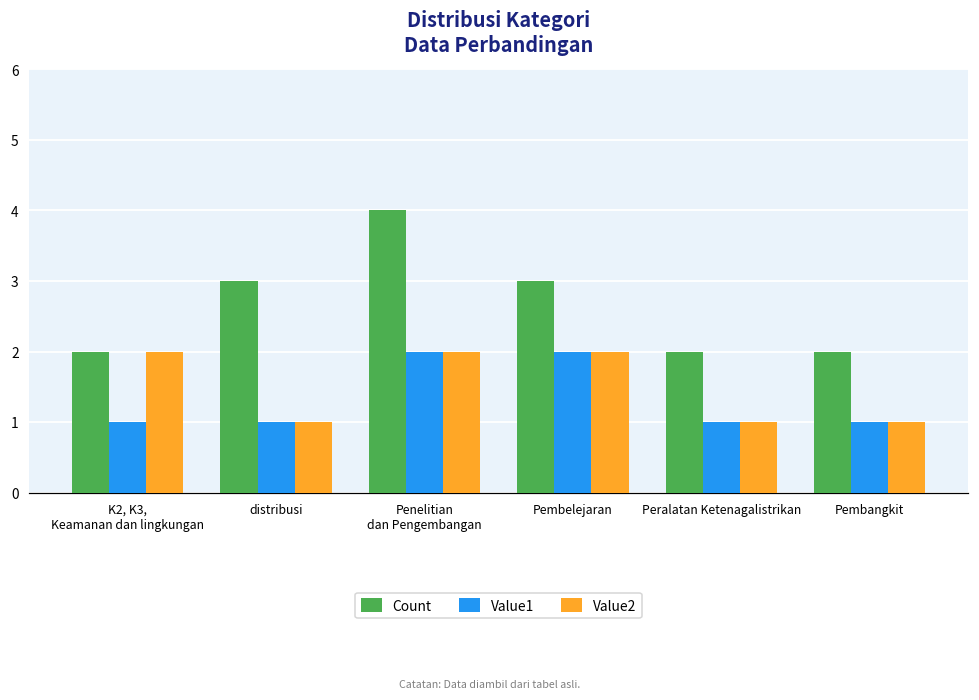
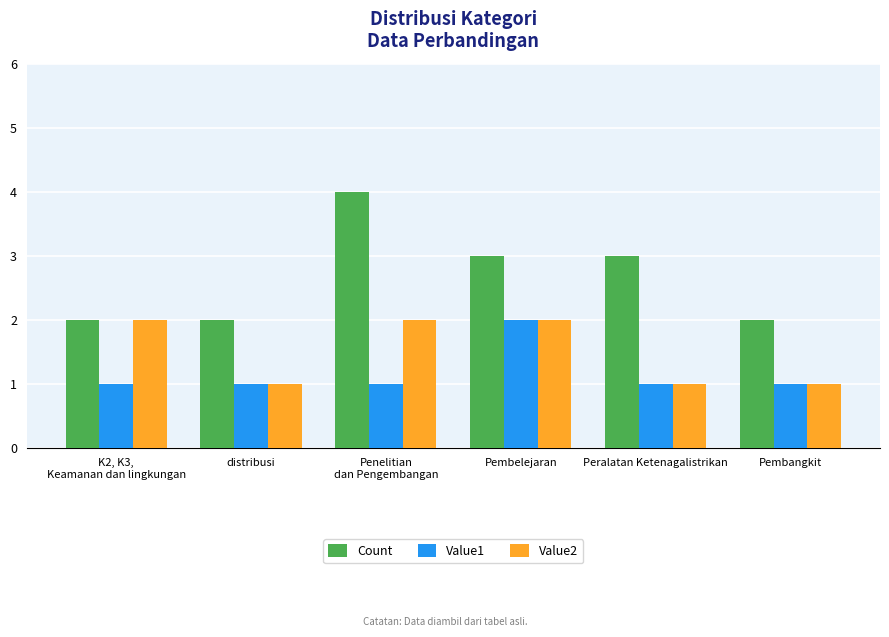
Count, distribusi: 3 -> 2
Value1, Penelitian dan Pengembangan: 2 -> 1
Count, Peralatan Ketenagalistrikan: 2 -> 3
